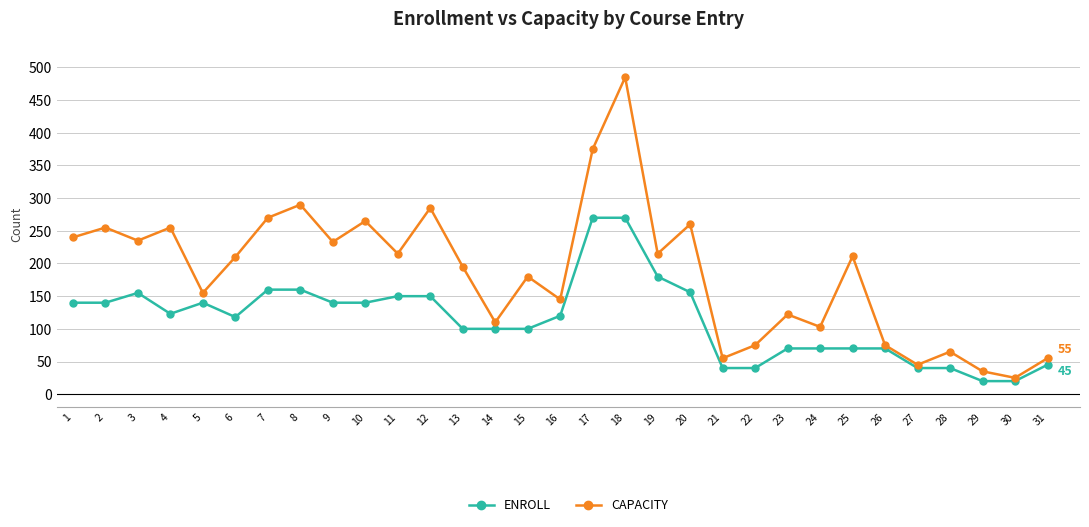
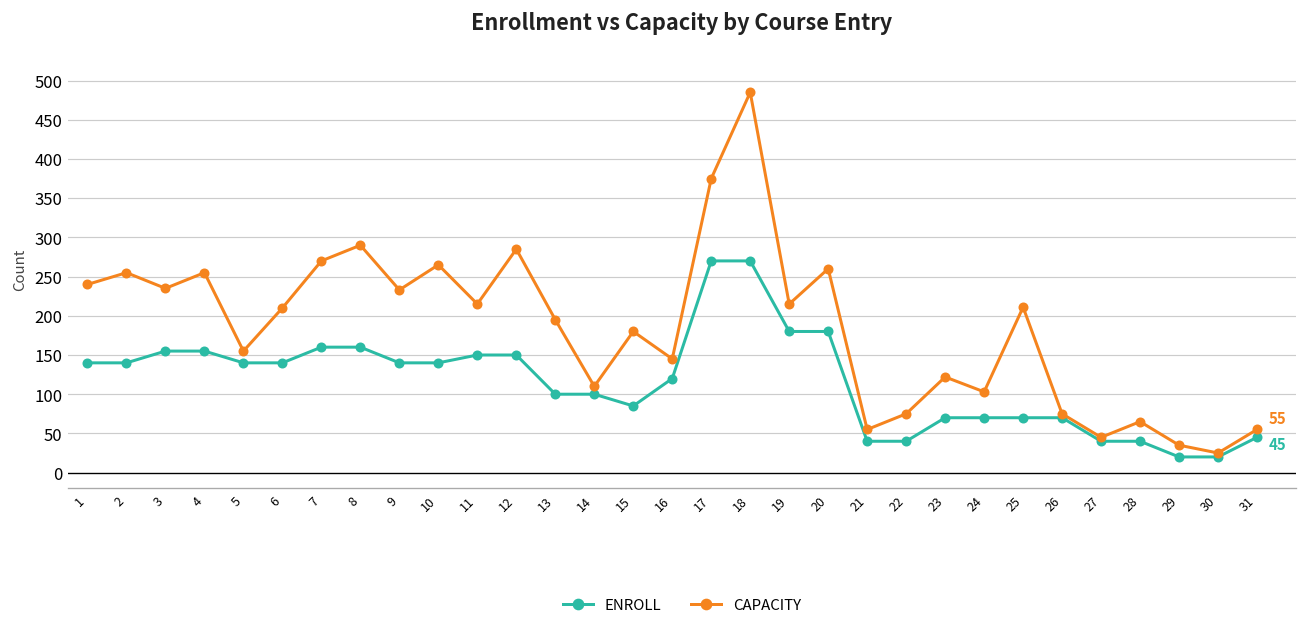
ENROLL, 4: 120 -> 160
ENROLL, 6: 120 -> 140
ENROLL, 15: 100 -> 90
ENROLL, 20: 160 -> 180
